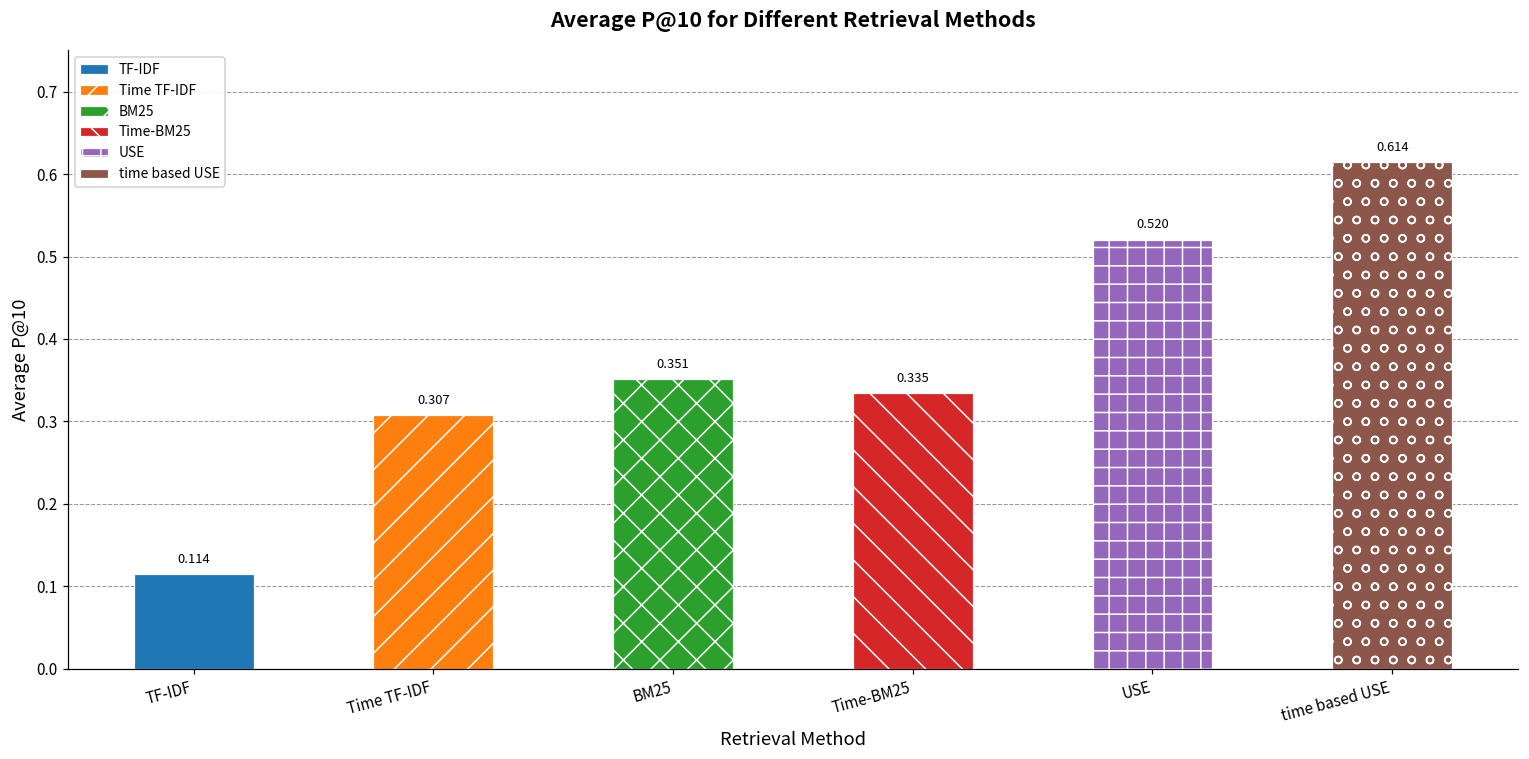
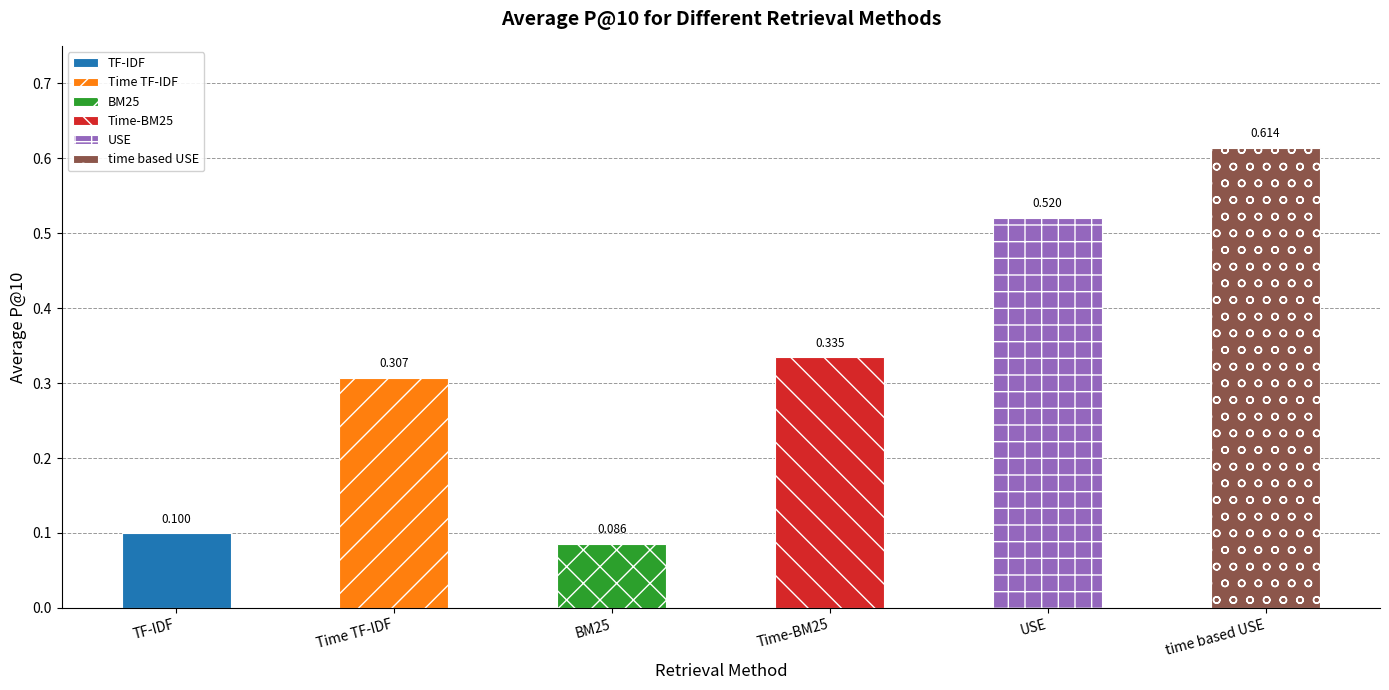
TF-IDF: 0.114 -> 0.100
BM25: 0.351 -> 0.086
